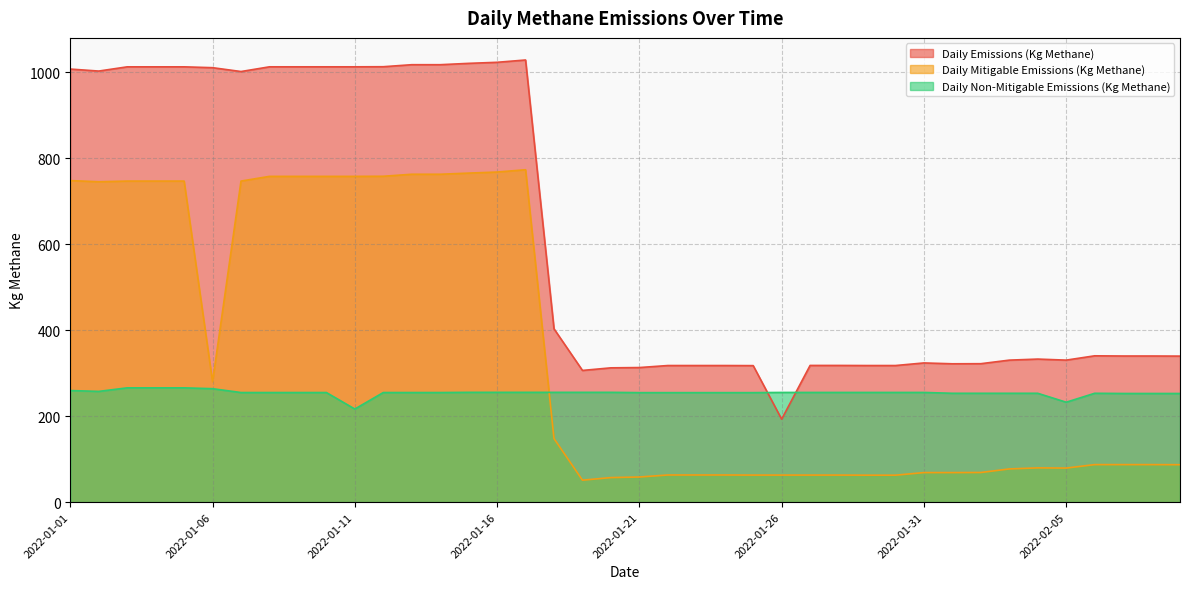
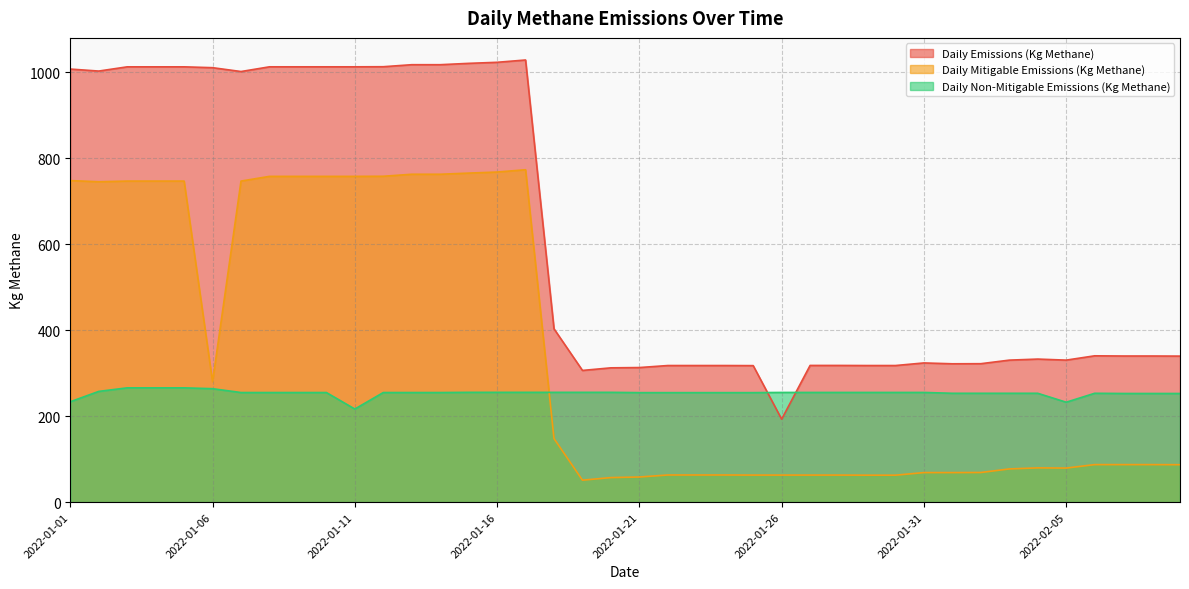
Daily Non-Mitigable Emissions (Kg Methane), 2022-01-01: 260 -> 230
